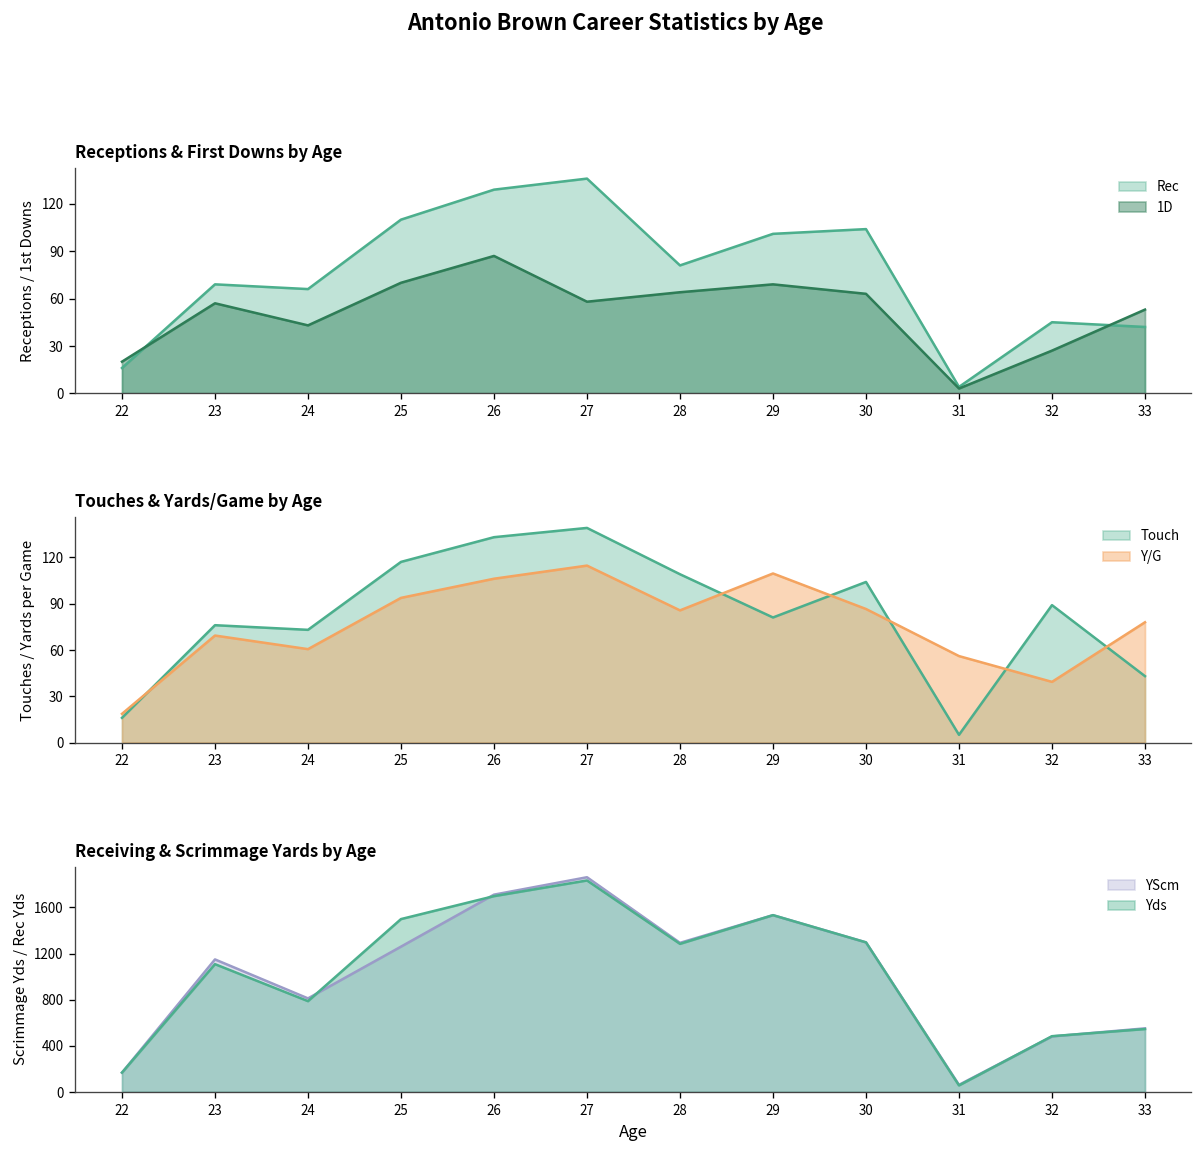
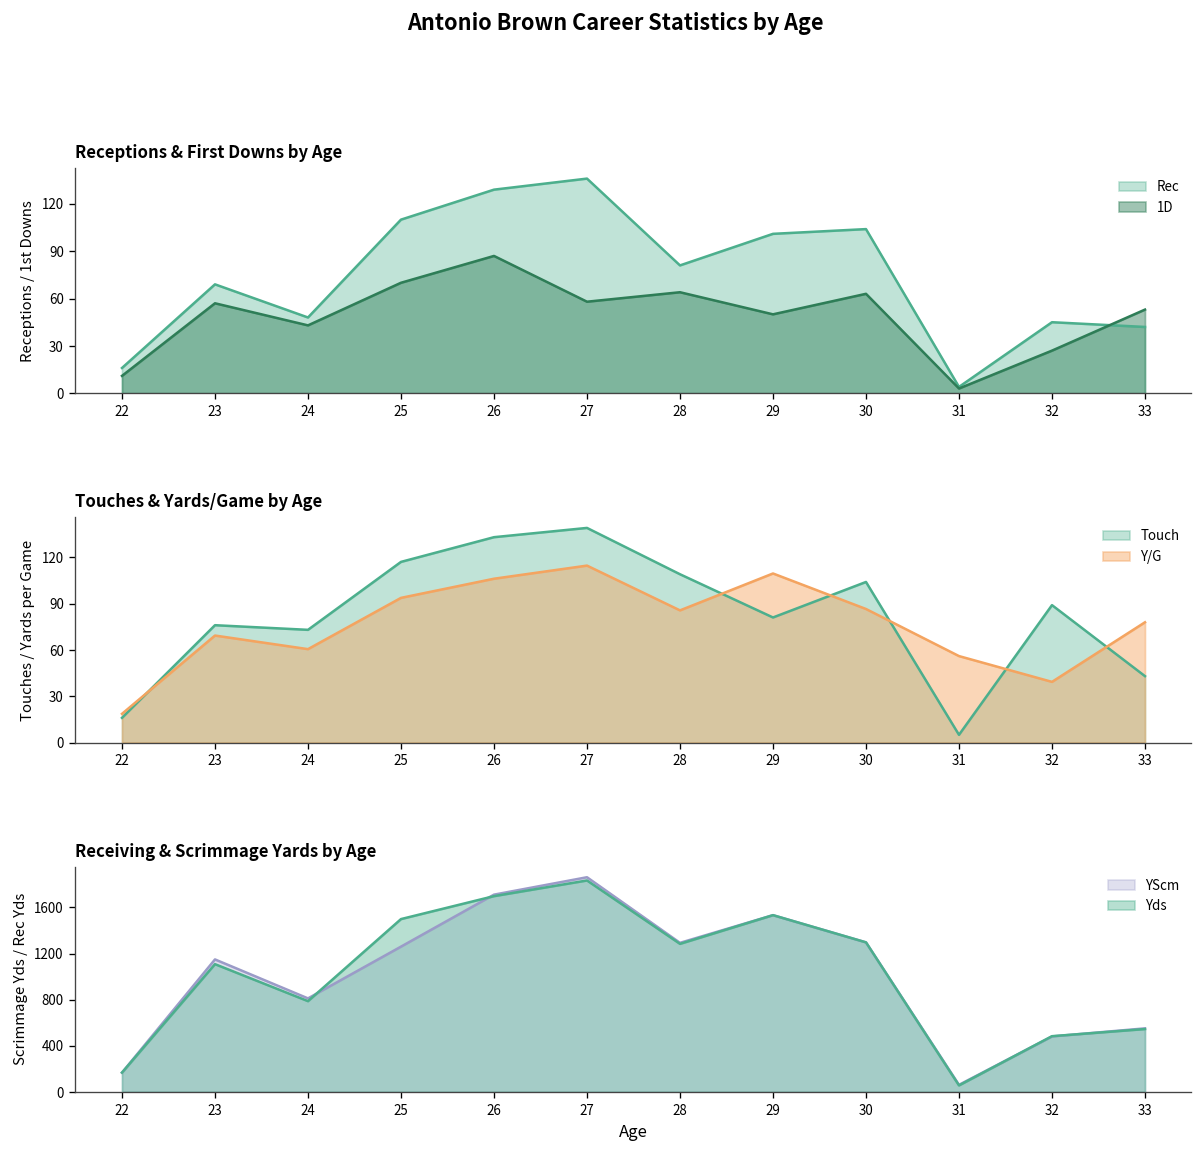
Receptions & First Downs by Age, 1D, 22: 20 -> 11
Receptions & First Downs by Age, Rec, 24: 66 -> 48
Receptions & First Downs by Age, 1D, 29: 69 -> 50
